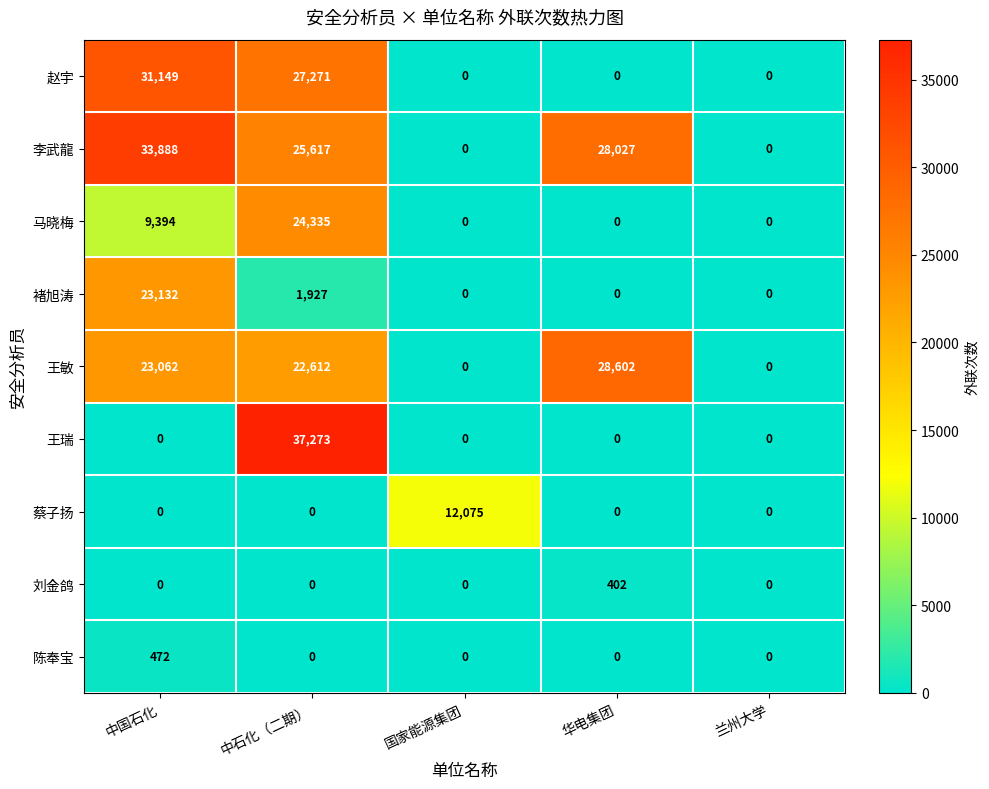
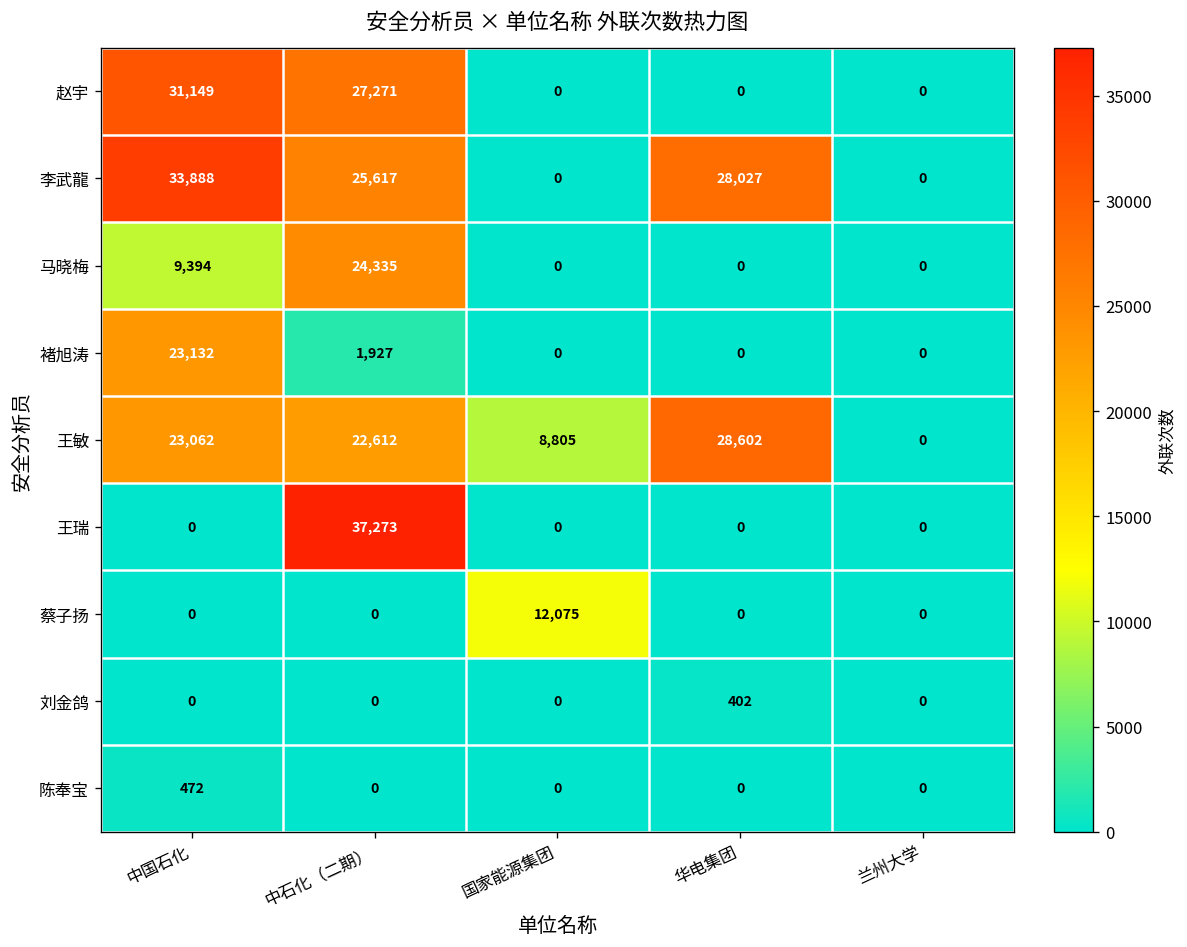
王敏, 国家能源集团: 0 -> 8,805
